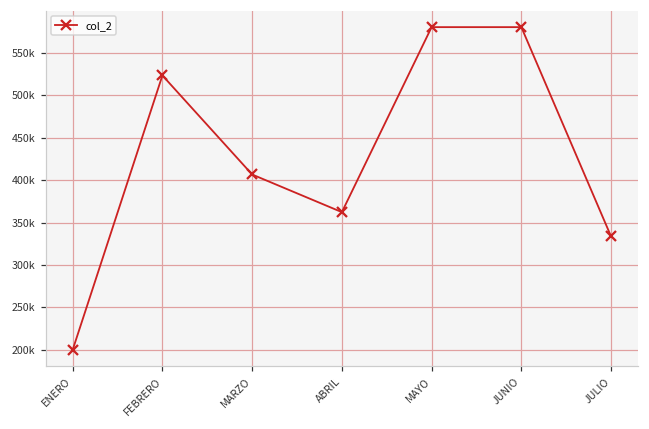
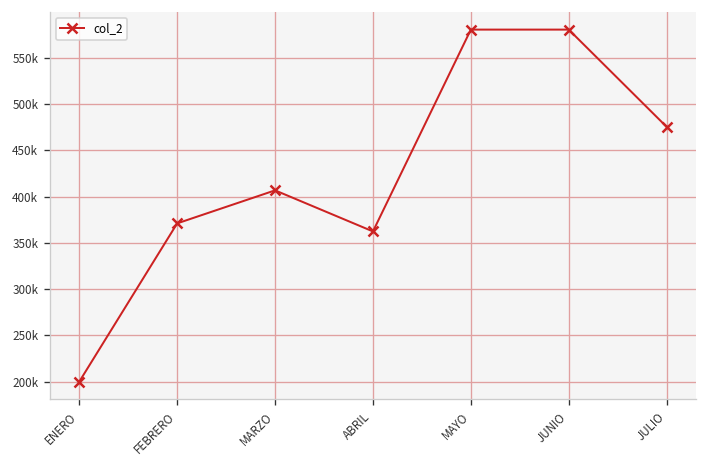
FEBRERO: 520000 -> 370000
JULIO: 330000 -> 480000
